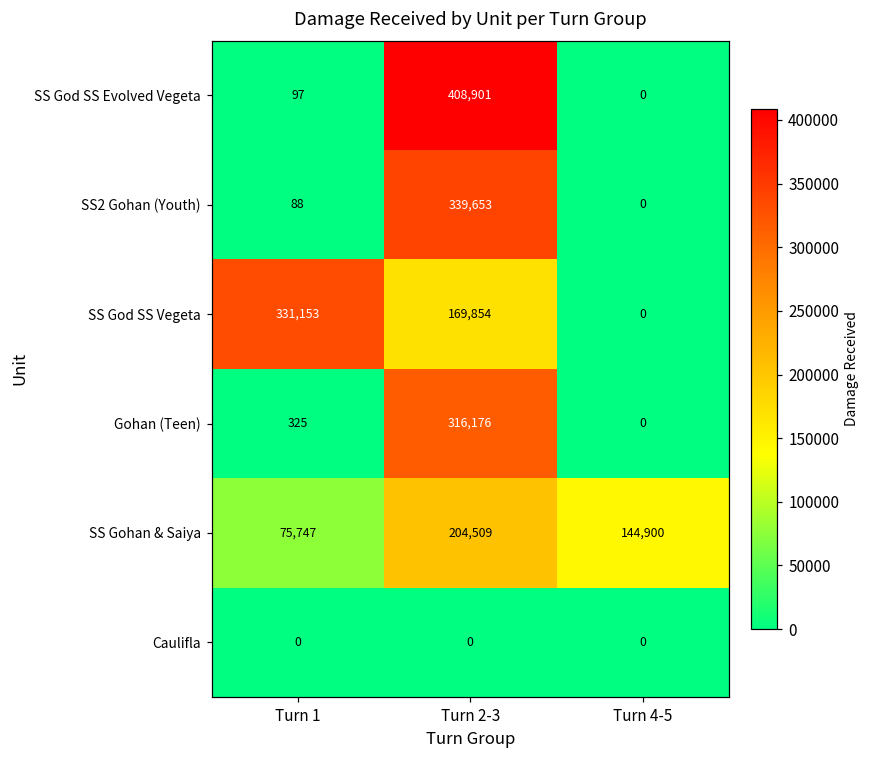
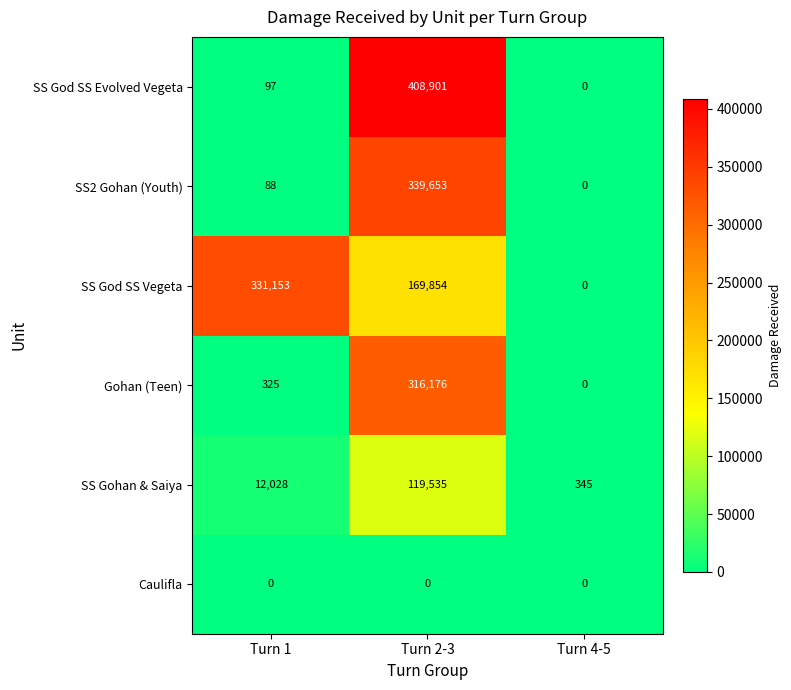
SS Gohan & Saiya, Turn 1: 75,747 -> 12,028
SS Gohan & Saiya, Turn 2-3: 204,509 -> 119,535
SS Gohan & Saiya, Turn 4-5: 144,900 -> 345
